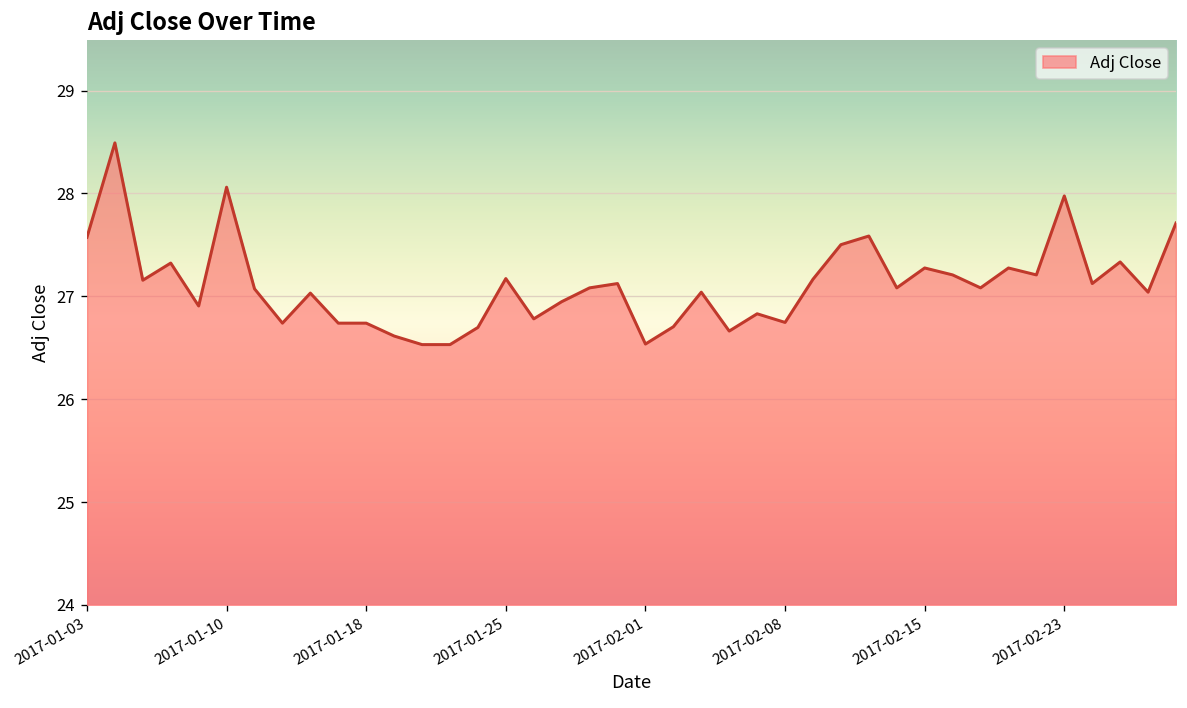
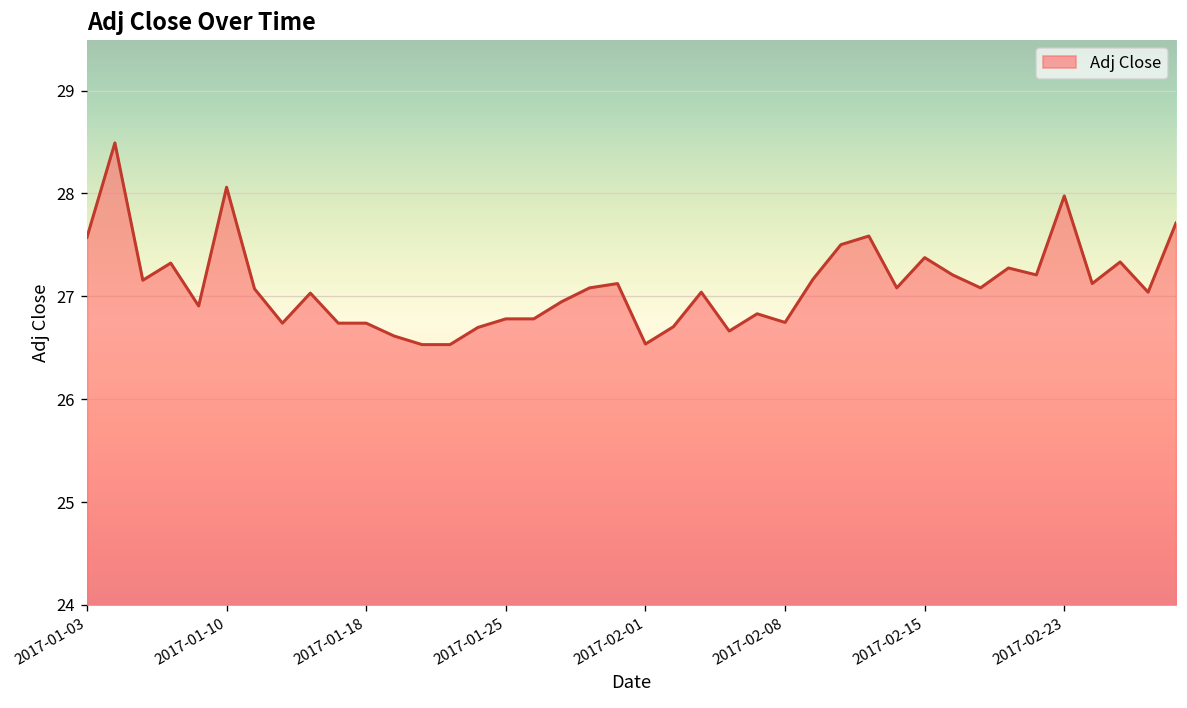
2017-01-25: 27.2 -> 26.8
2017-02-15: 27.3 -> 27.4
